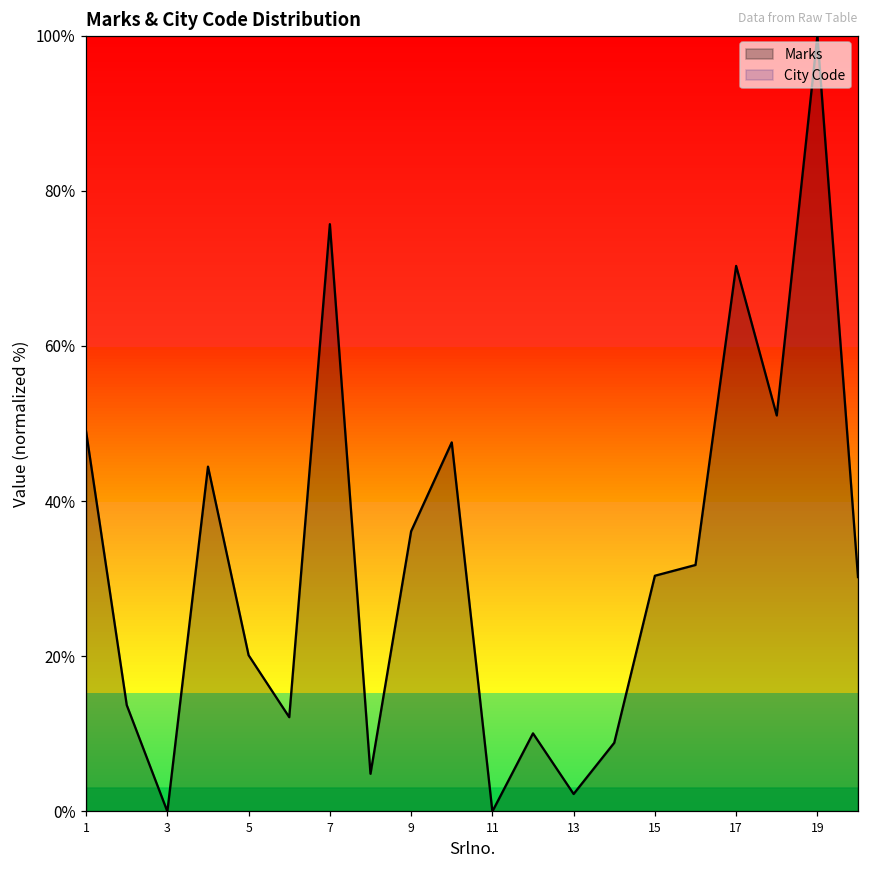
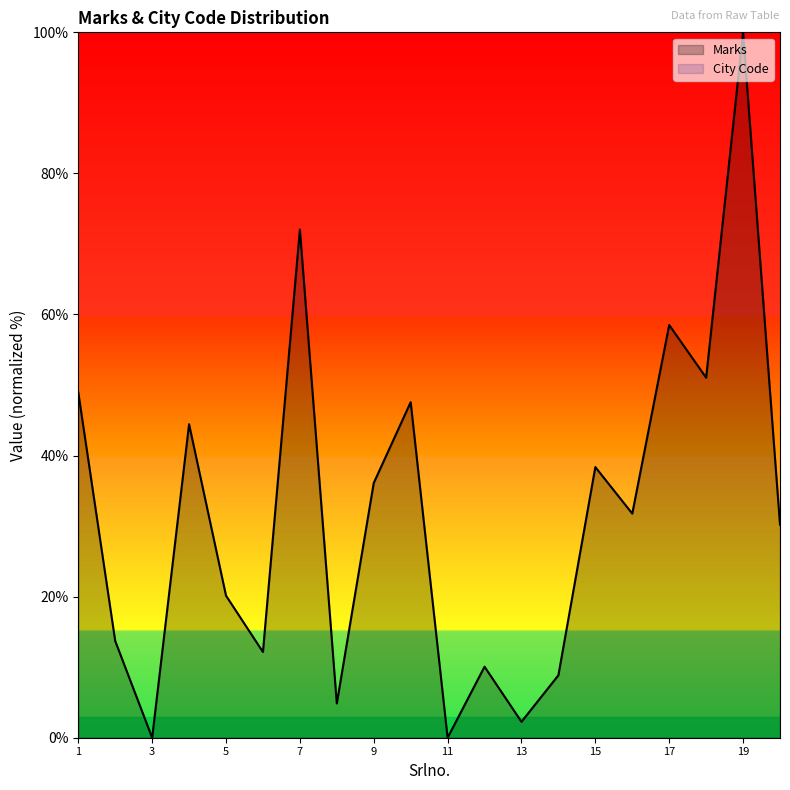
7: 76% -> 72%
15: 30% -> 38%
17: 70% -> 59%
